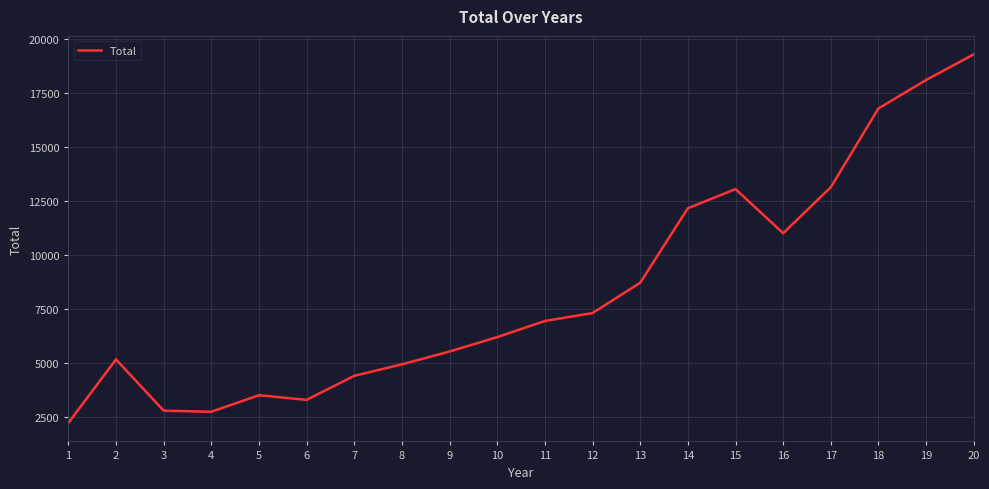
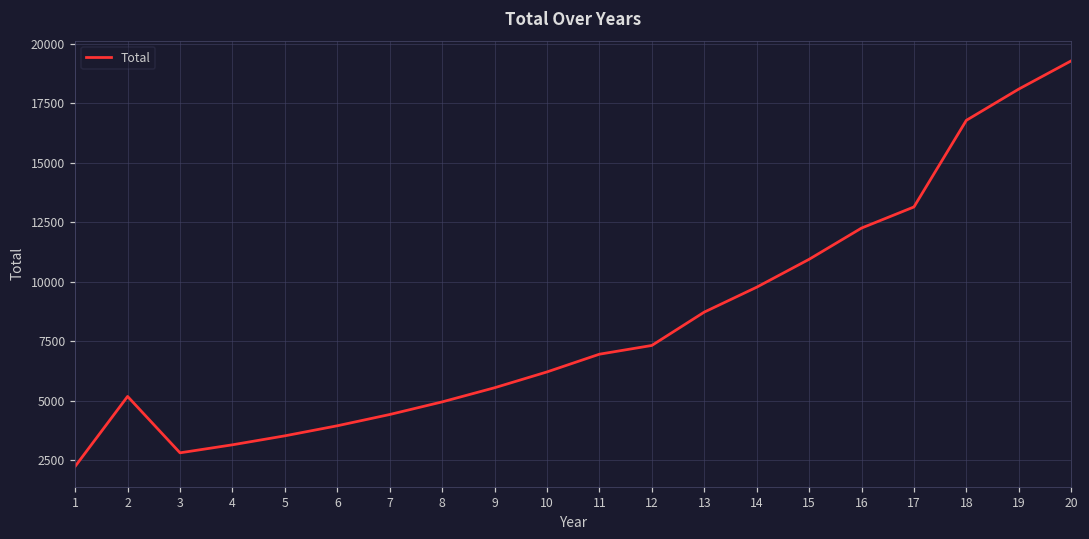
4: 2800 -> 3100
6: 3300 -> 3900
14: 12200 -> 9800
15: 13100 -> 10900
16: 11000 -> 12300
